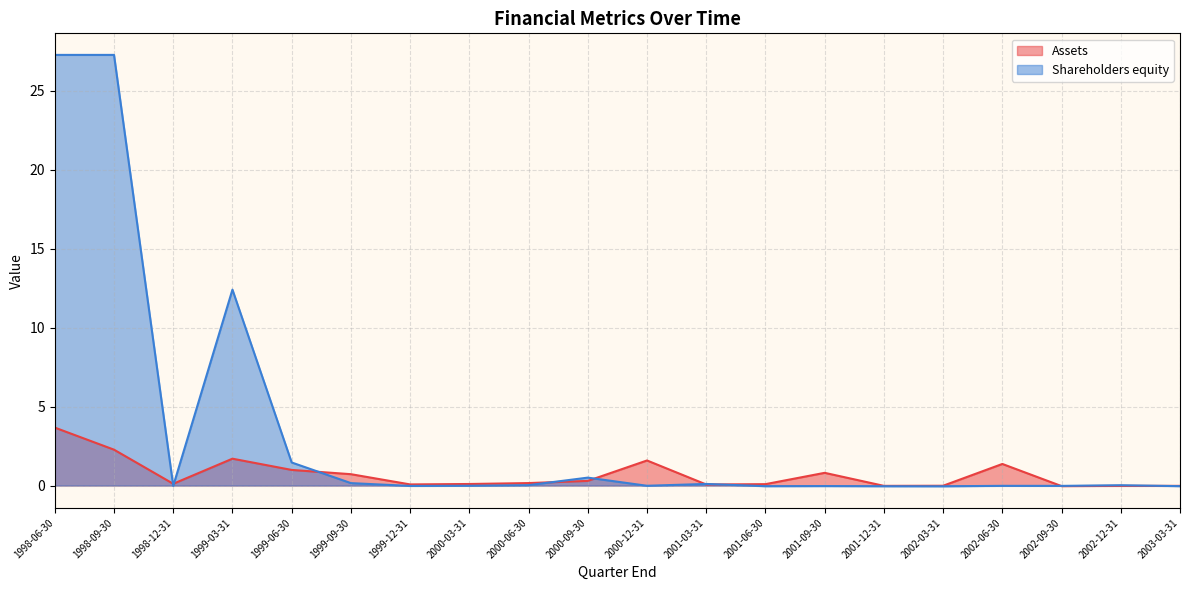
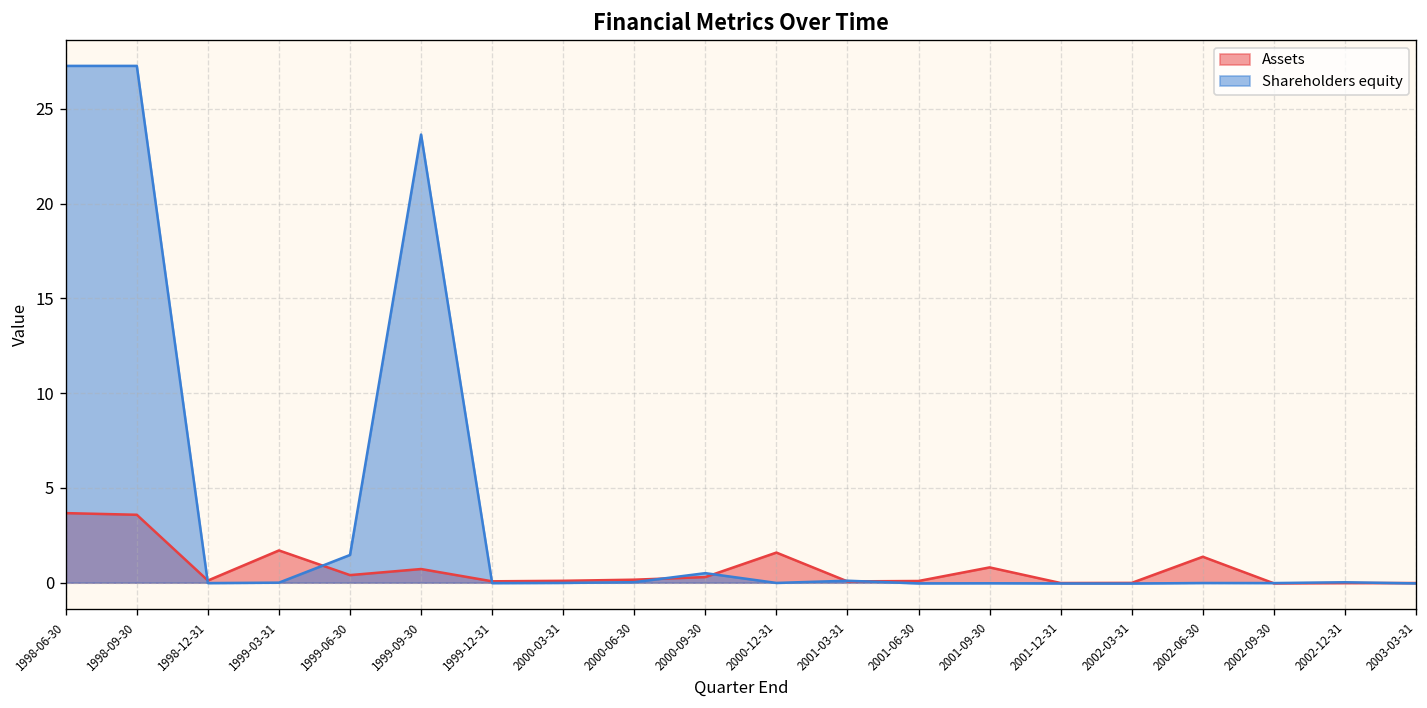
Assets, 1998-09-30: 2.3 -> 3.6
Shareholders equity, 1999-03-31: 12.4 -> 0.0
Assets, 1999-06-30: 1.0 -> 0.4
Shareholders equity, 1999-09-30: 0.2 -> 23.6
